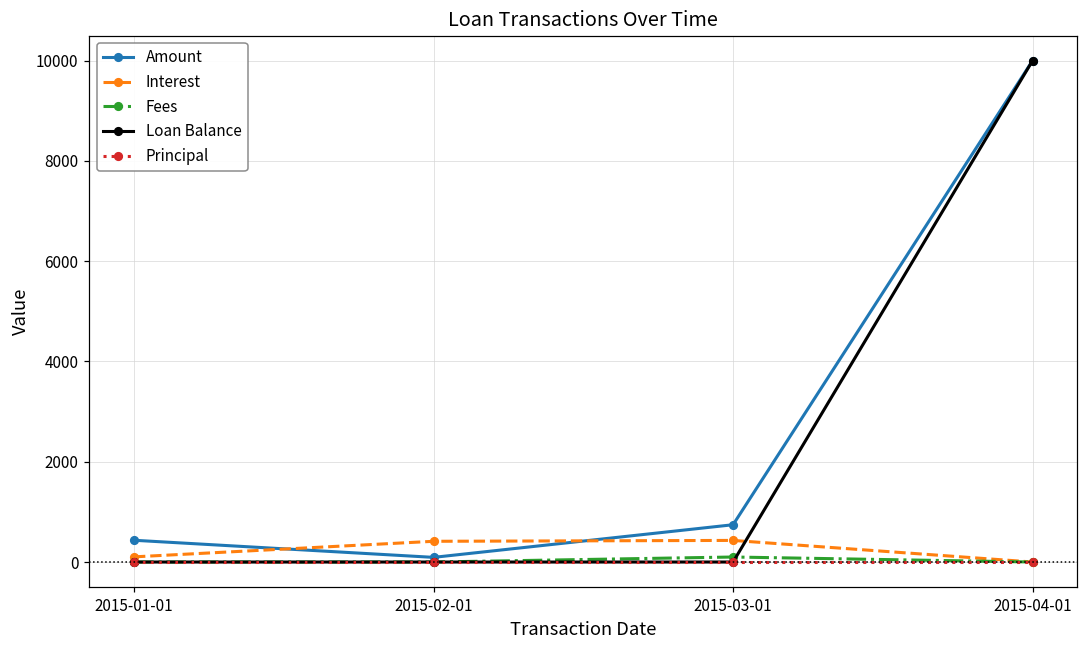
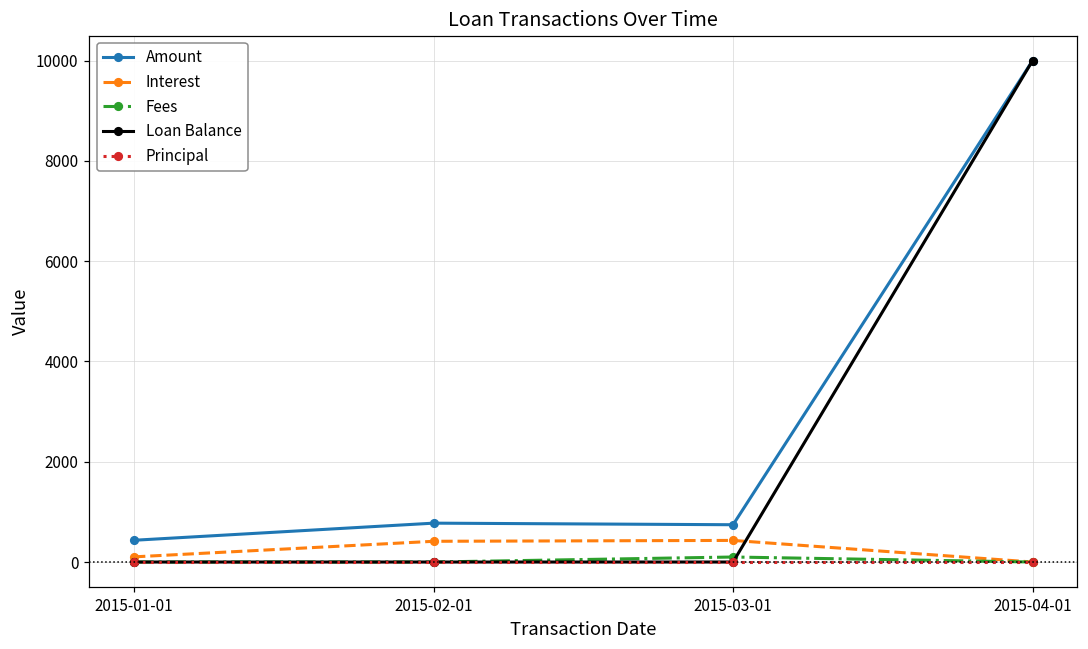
Amount, 2015-02-01: 100 -> 800
